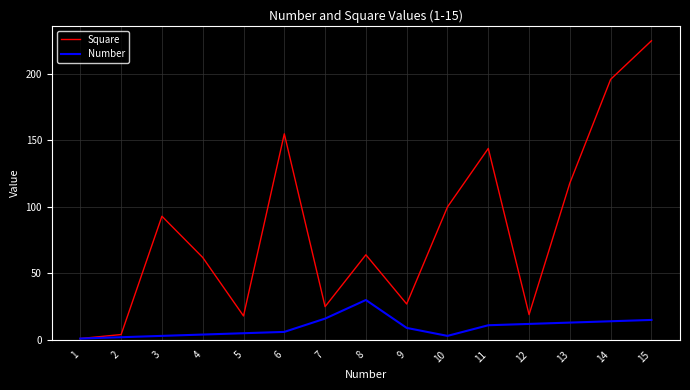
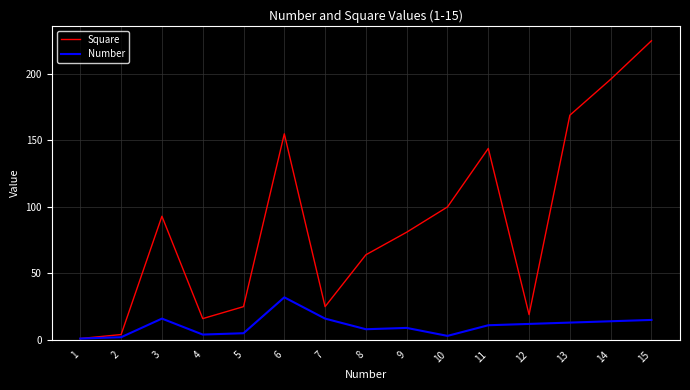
Number, 3: 3 -> 16
Square, 4: 62 -> 16
Square, 5: 18 -> 25
Number, 6: 6 -> 32
Number, 8: 30 -> 8
Square, 9: 27 -> 81
Square, 13: 118 -> 169
